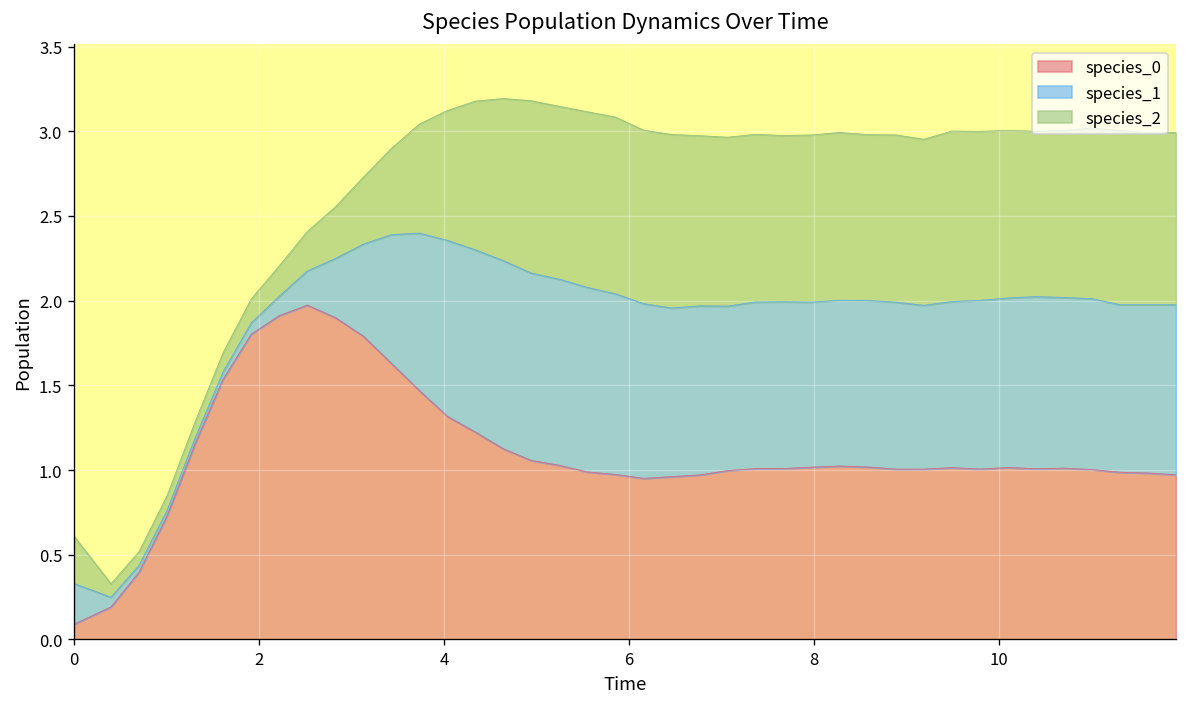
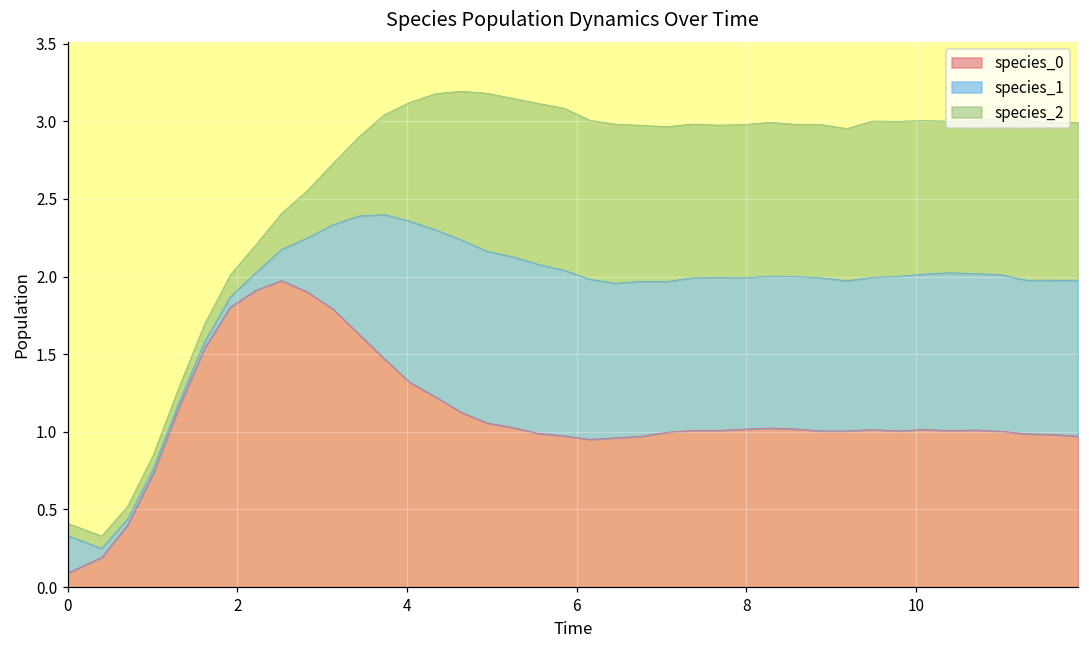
species_2, 0: 0.28 -> 0.08
